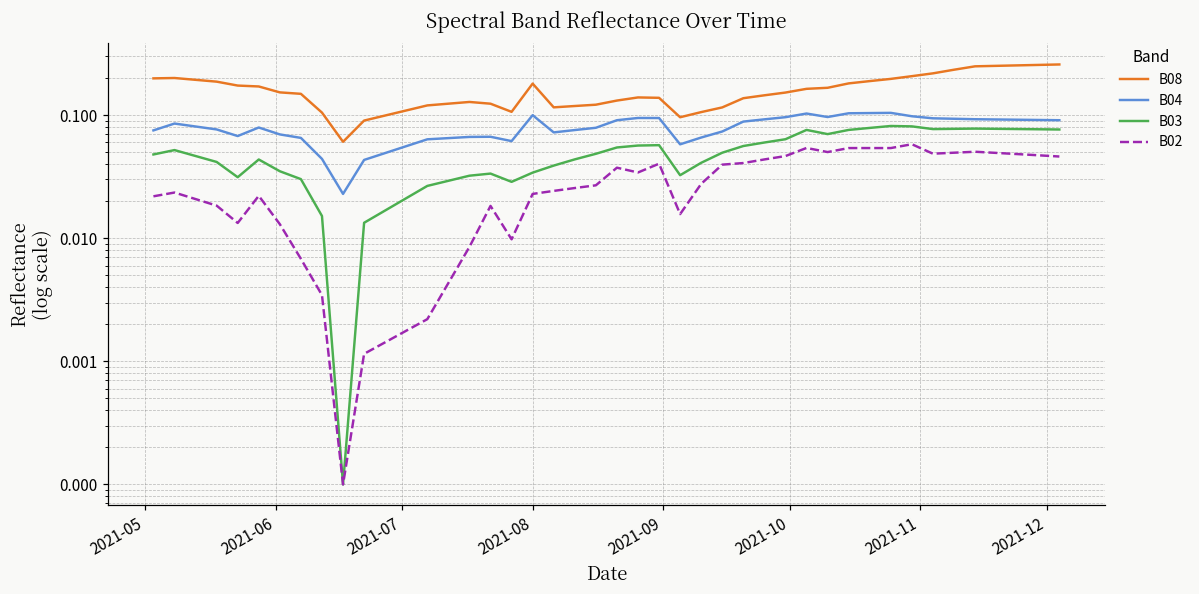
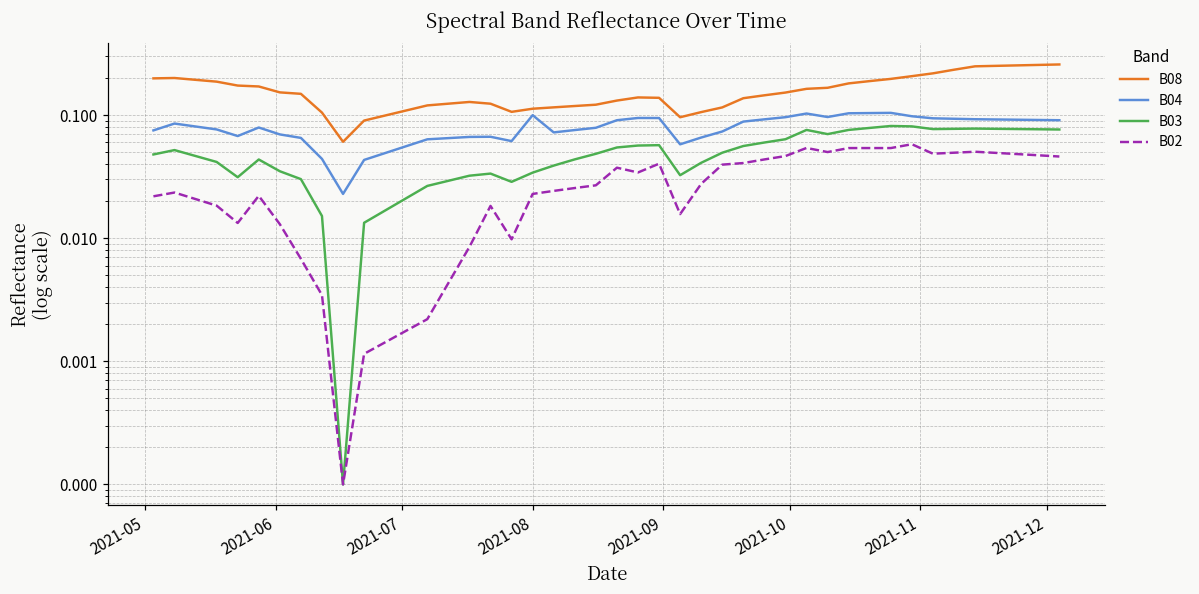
B08, 2021-08: 0.18 -> 0.11
